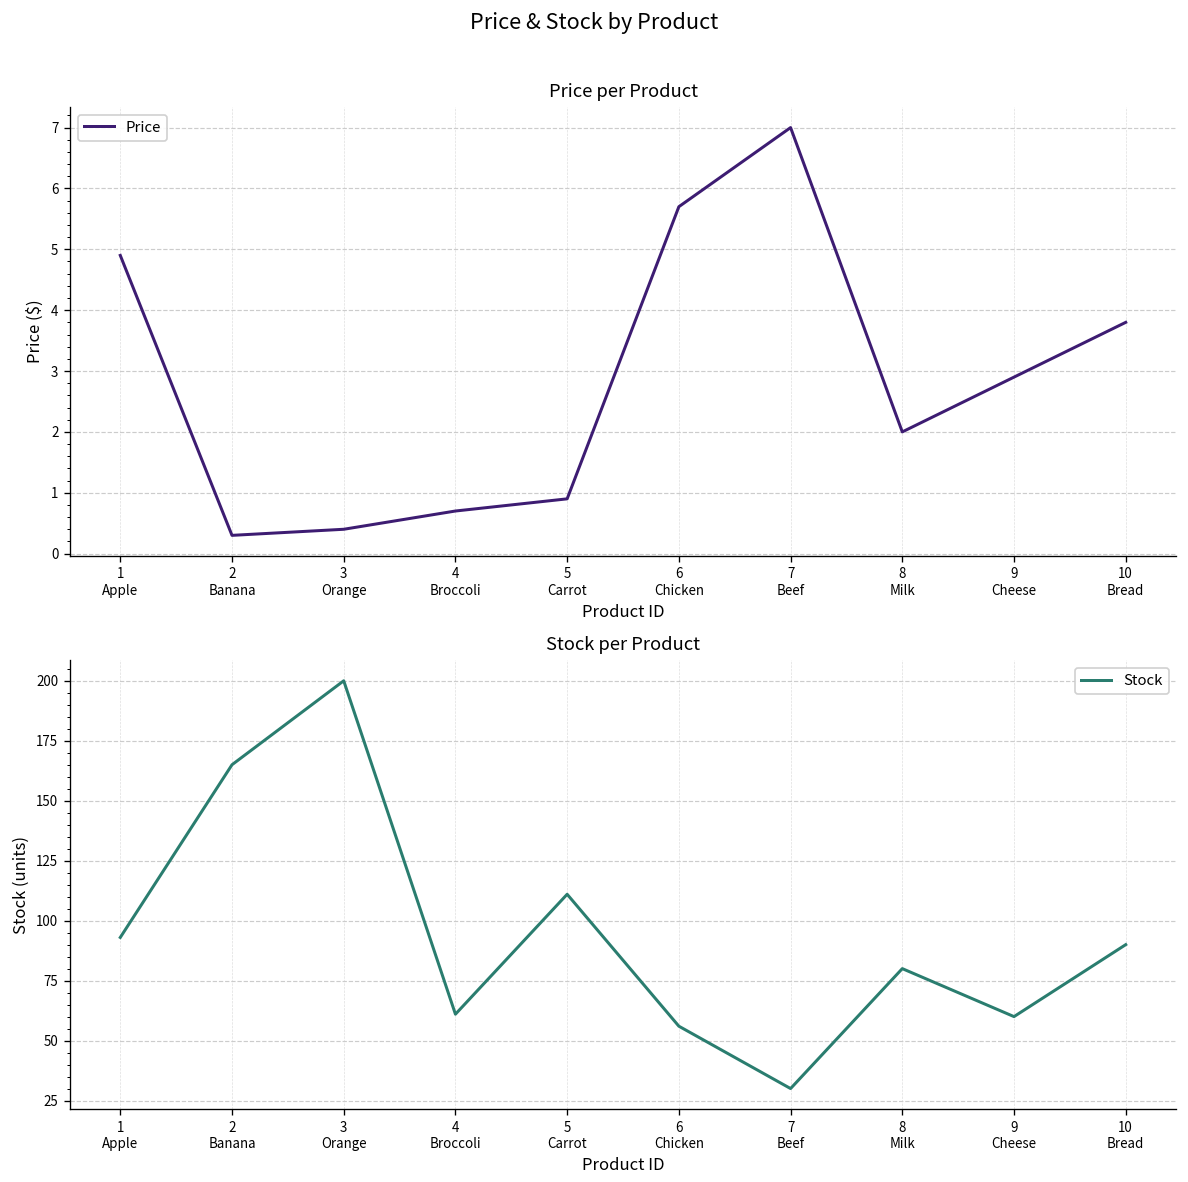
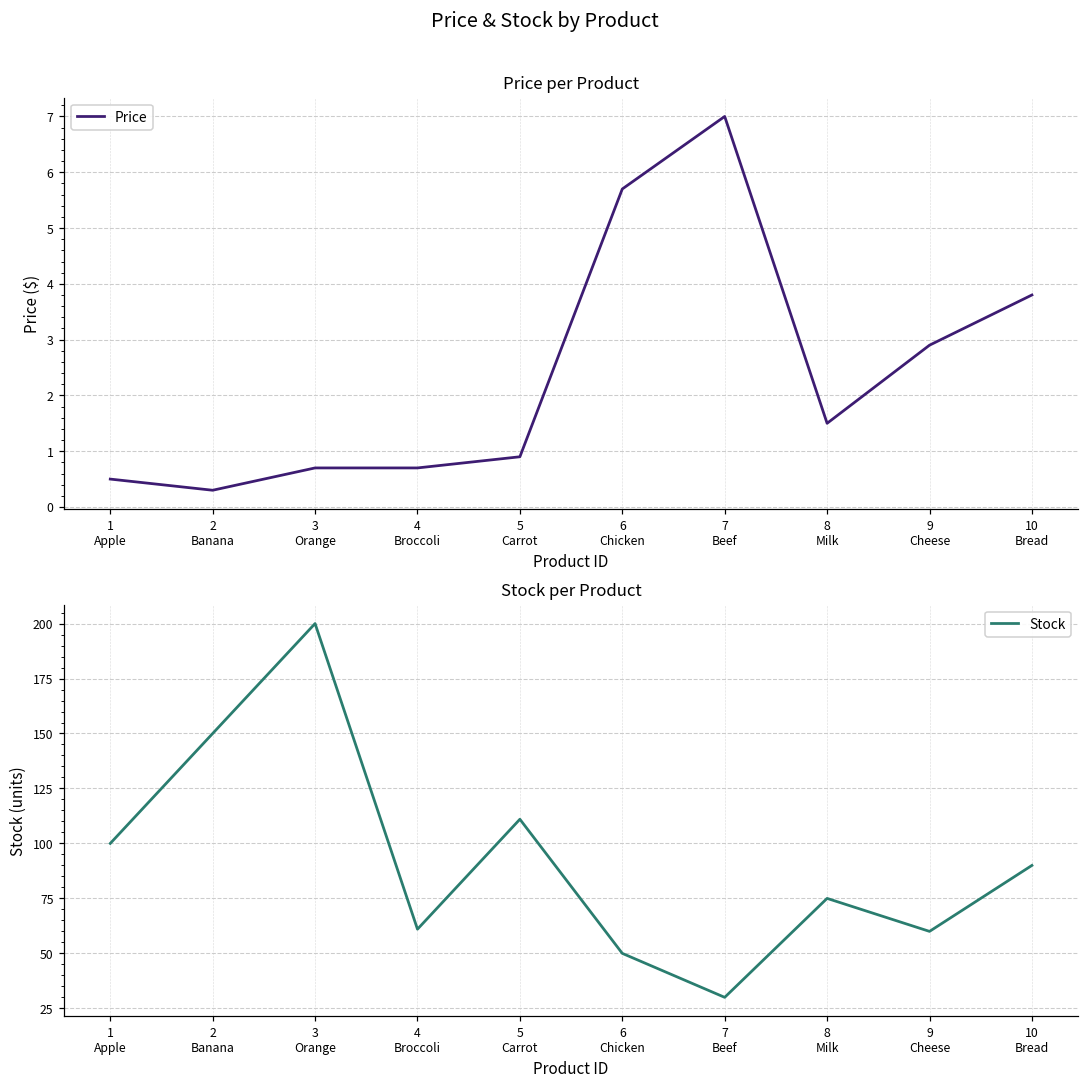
Price per Product, 1 Apple: 4.9 -> 0.5
Price per Product, 3 Orange: 0.4 -> 0.7
Price per Product, 8 Milk: 2.0 -> 1.5
Stock per Product, 1 Apple: 93 -> 100
Stock per Product, 2 Banana: 165 -> 150
Stock per Product, 6 Chicken: 56 -> 50
Stock per Product, 8 Milk: 80 -> 75
